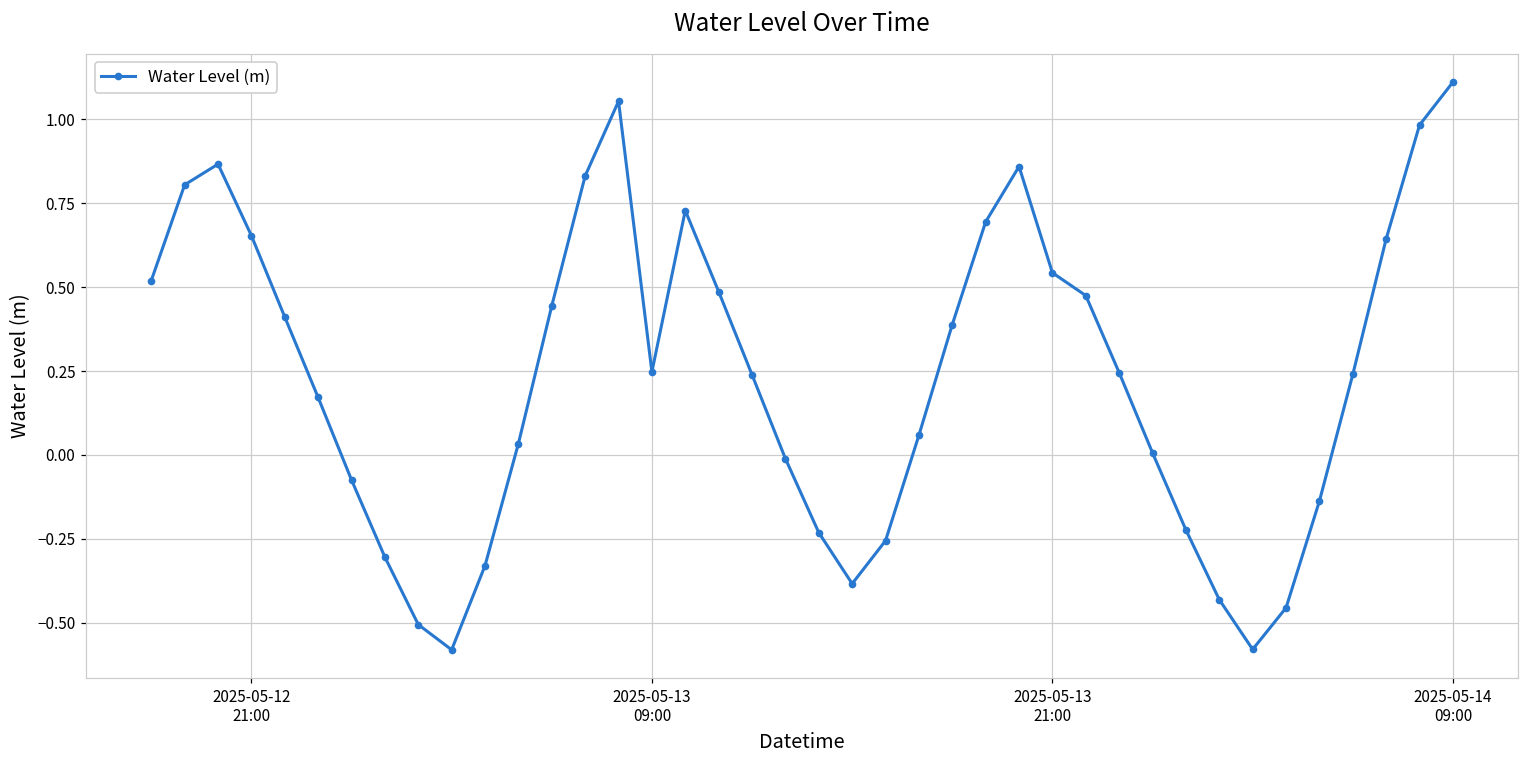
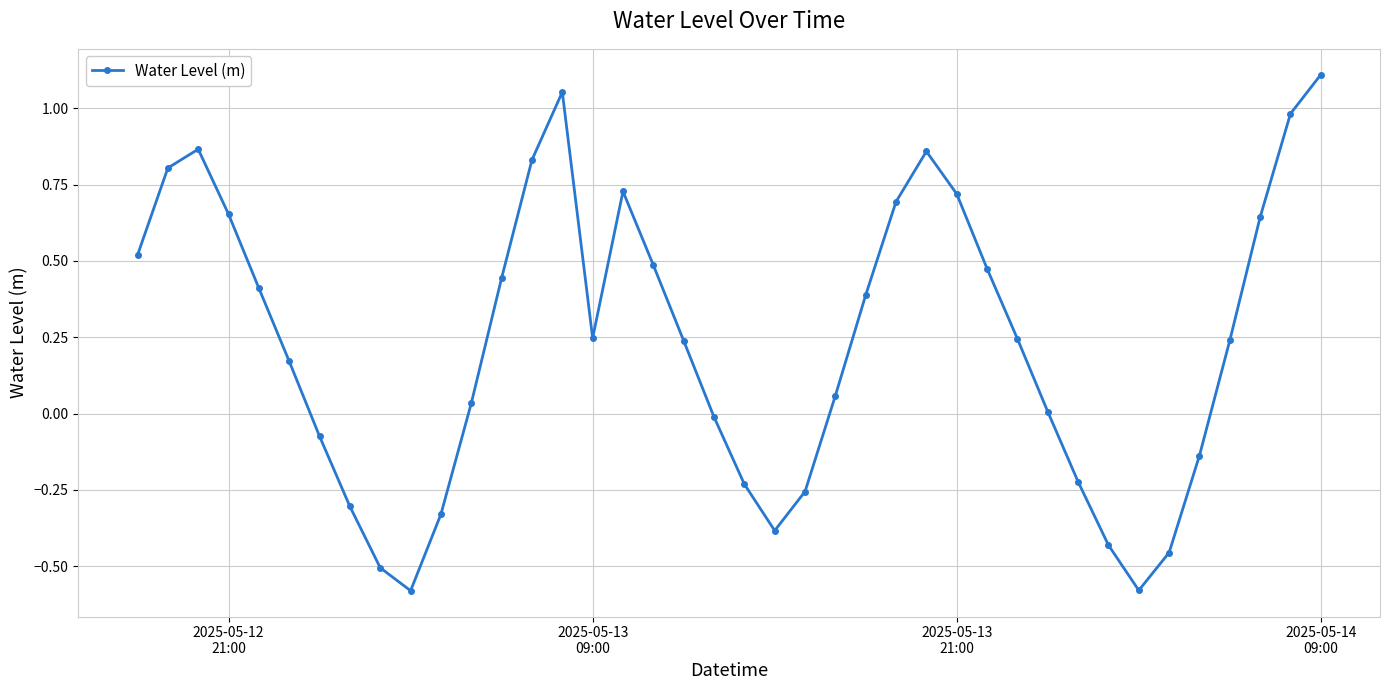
2025-05-13 21:00: 0.54 -> 0.72
